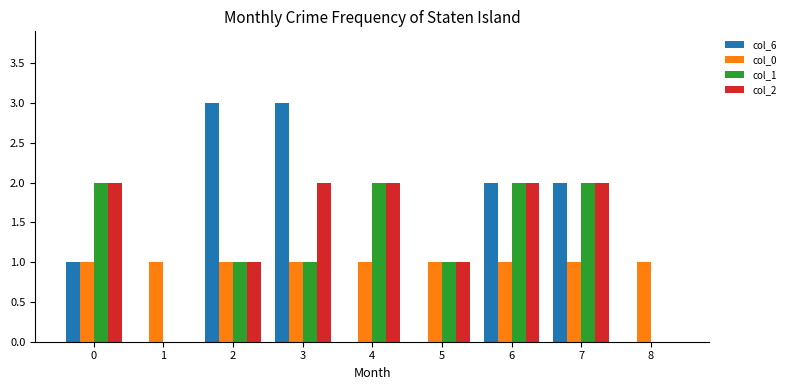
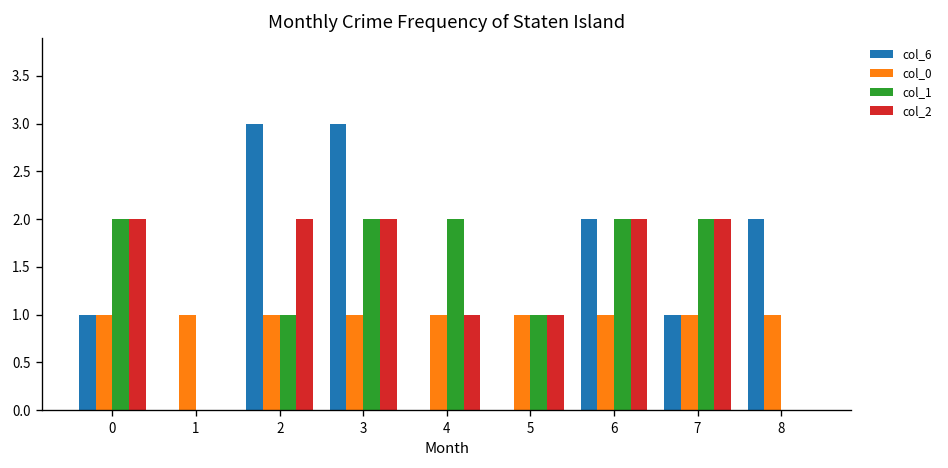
col_2, 2: 1 -> 2
col_1, 3: 1 -> 2
col_2, 4: 2 -> 1
col_6, 7: 2 -> 1
col_6, 8: 0 -> 2
